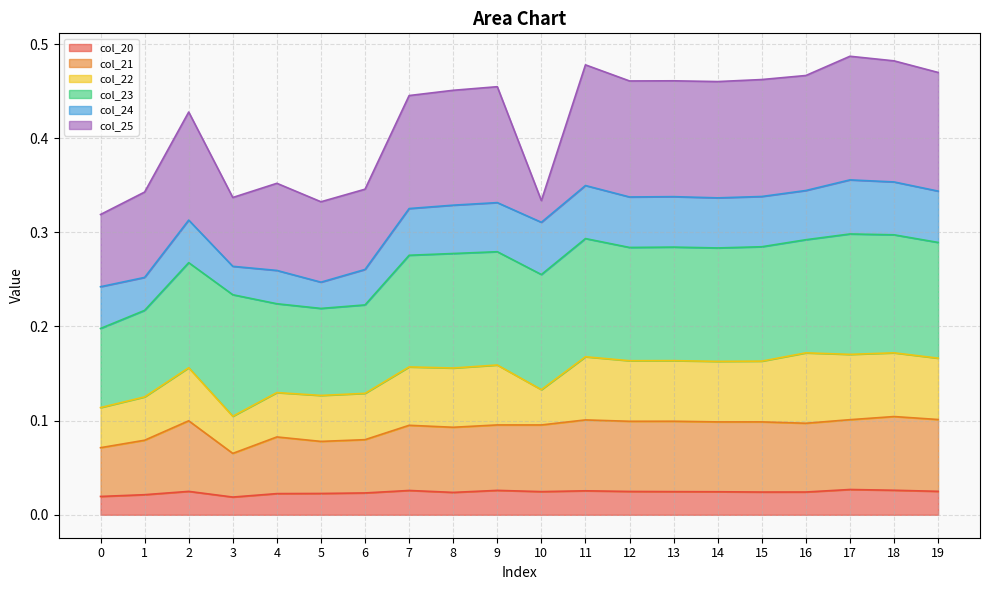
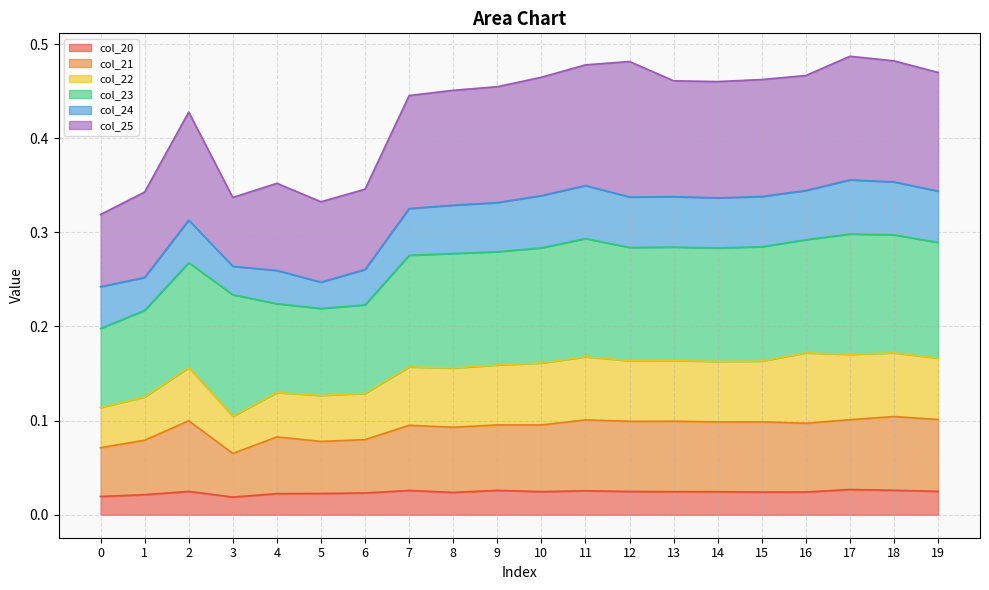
col_22, 10: 0.04 -> 0.07
col_25, 10: 0.02 -> 0.13
col_25, 12: 0.12 -> 0.14
